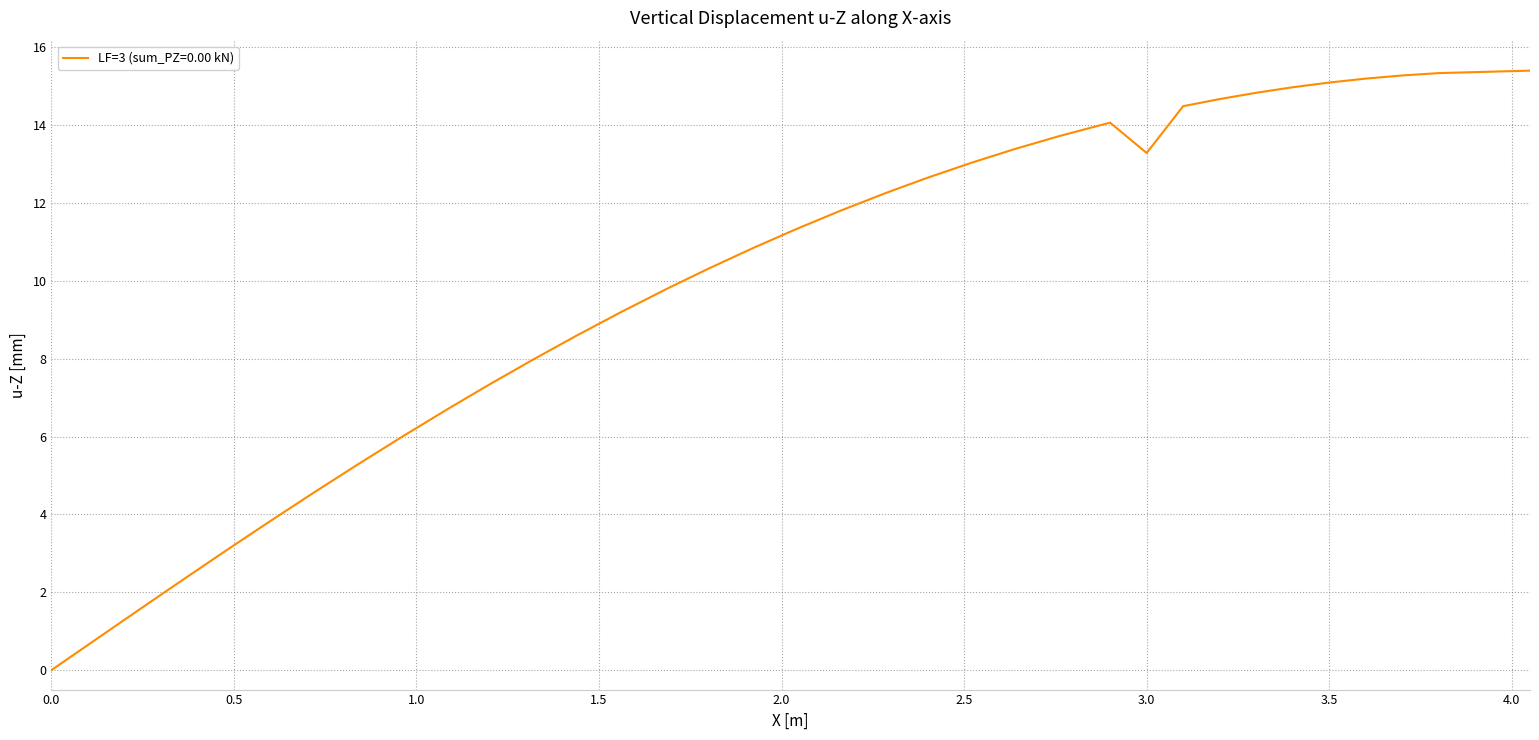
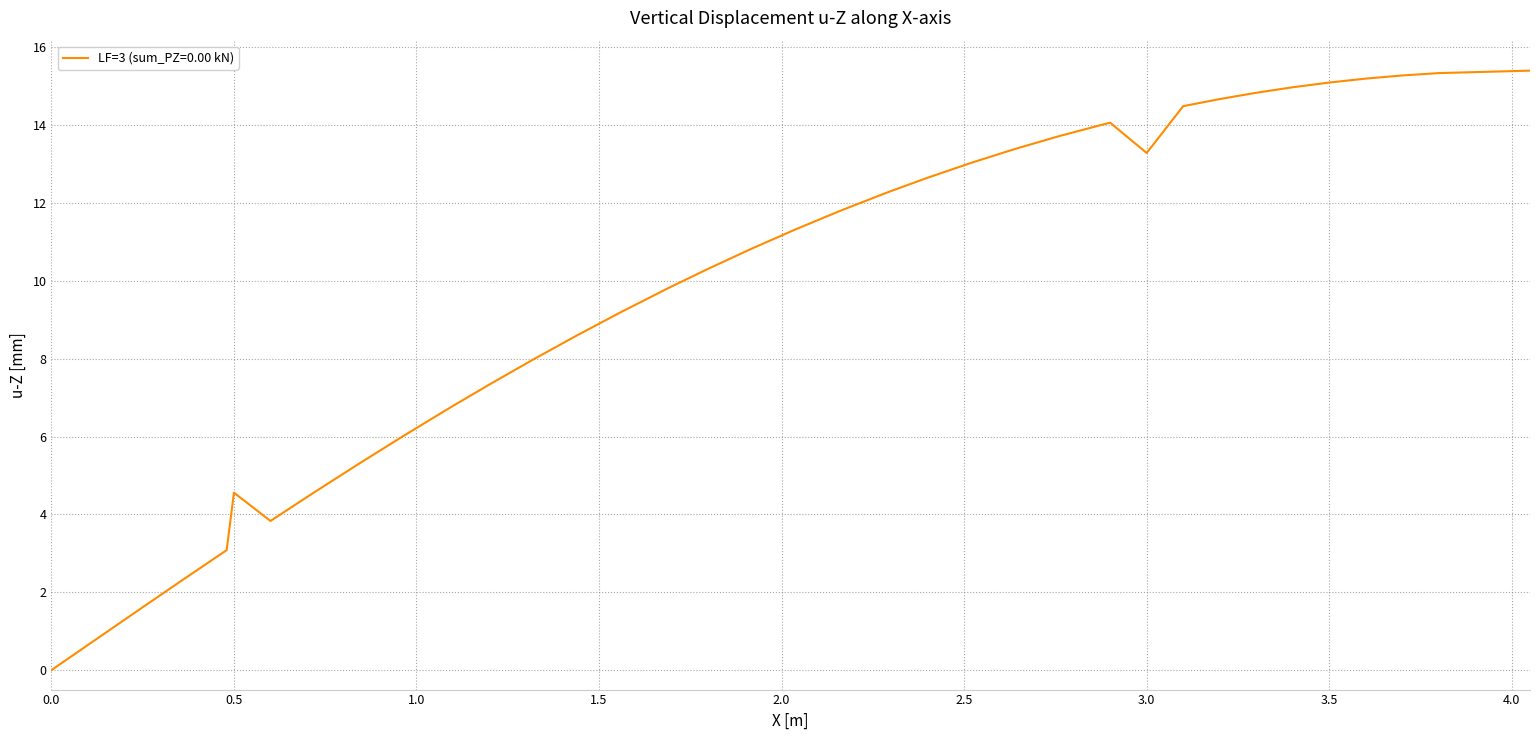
0.5: 3.2 -> 4.6
